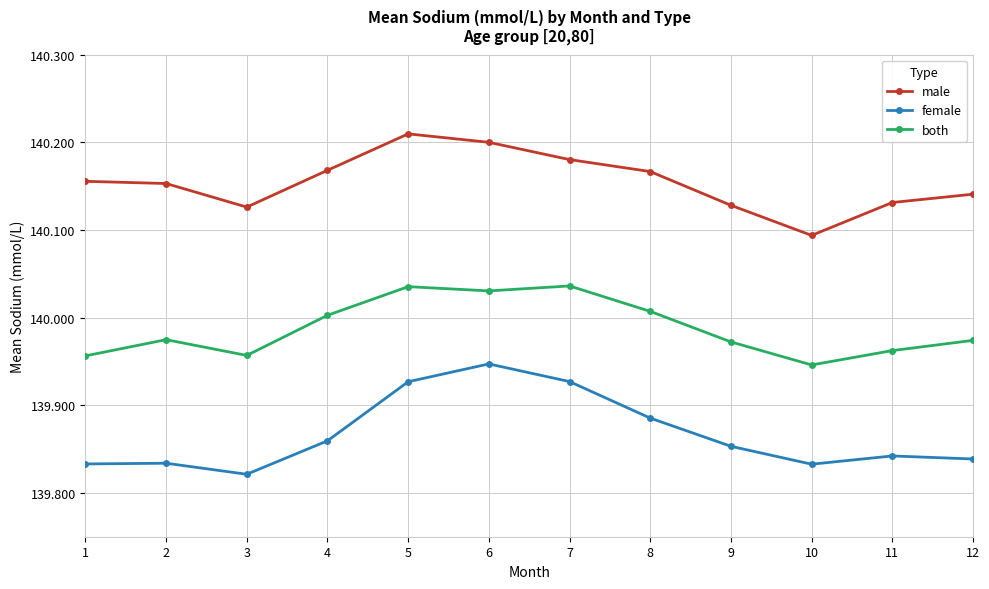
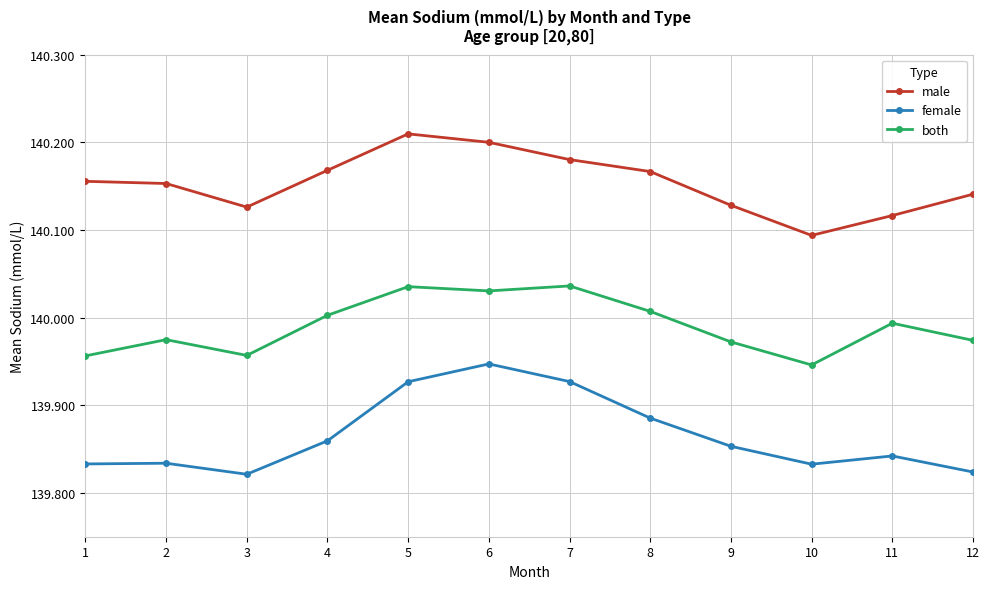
male, 11: 140.13 -> 140.12
both, 11: 139.96 -> 139.99
female, 12: 139.84 -> 139.82
